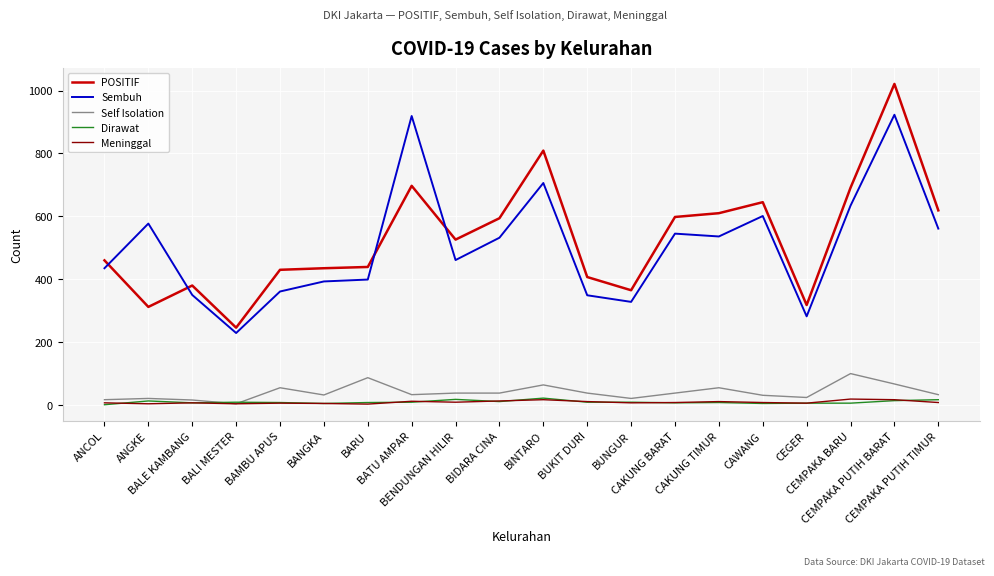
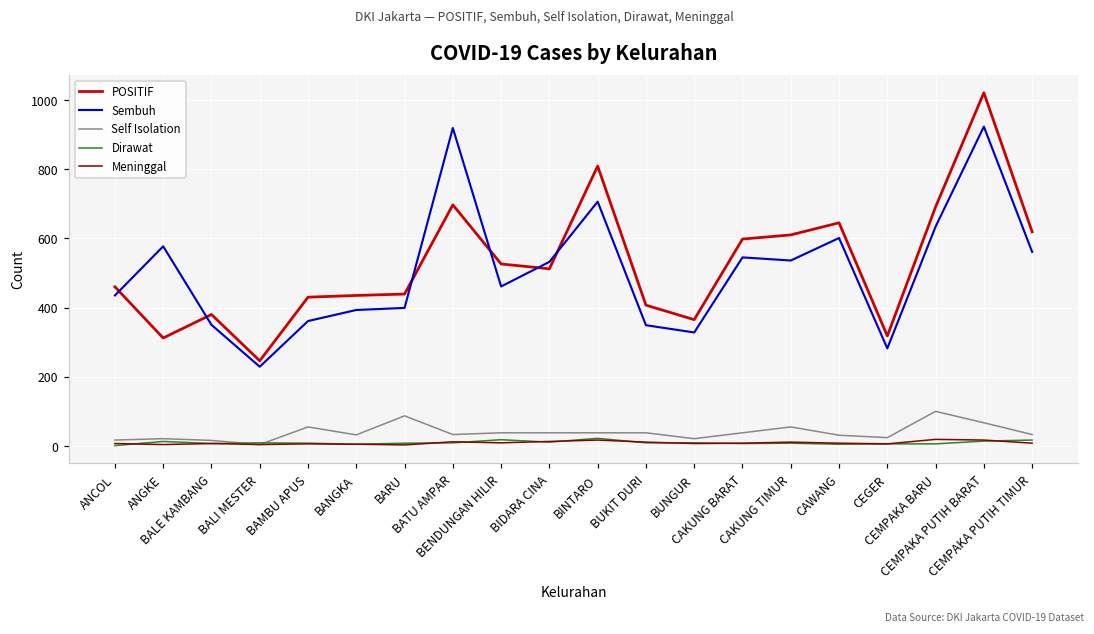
POSITIF, BIDARA CINA: 590 -> 510
Self Isolation, BINTARO: 60 -> 40
